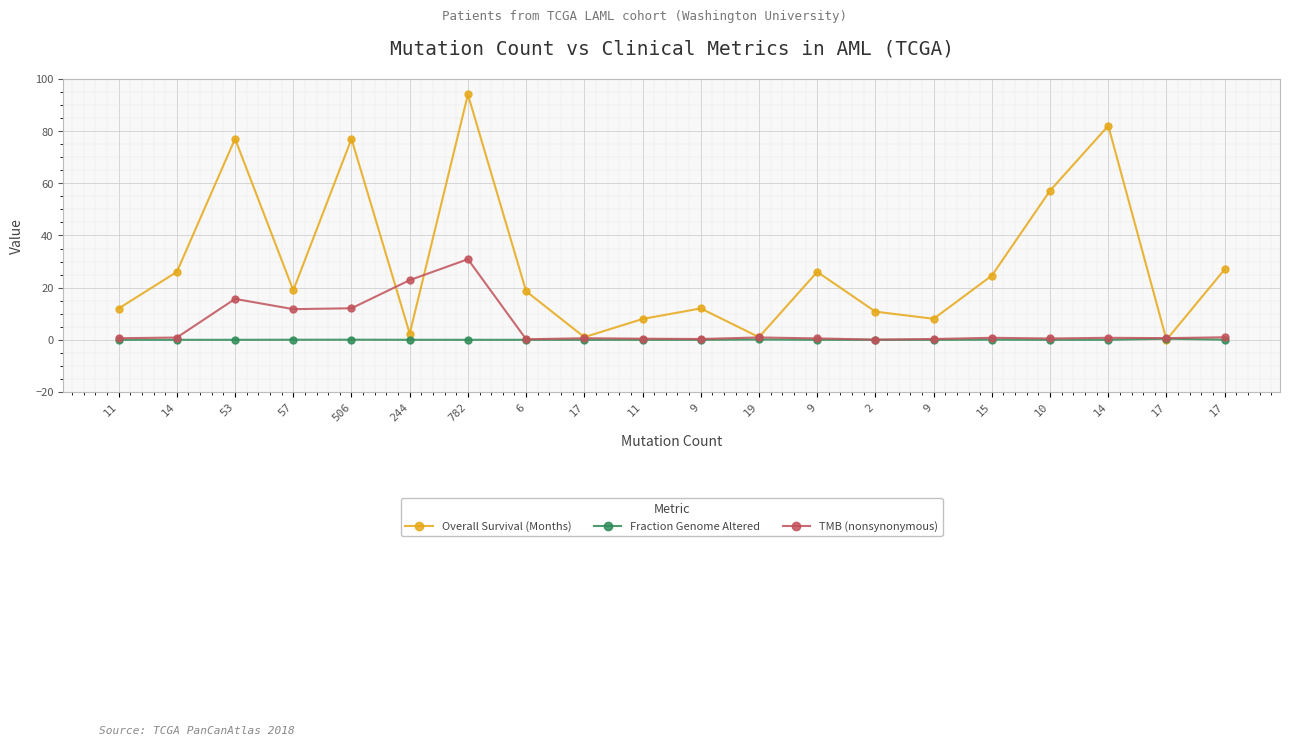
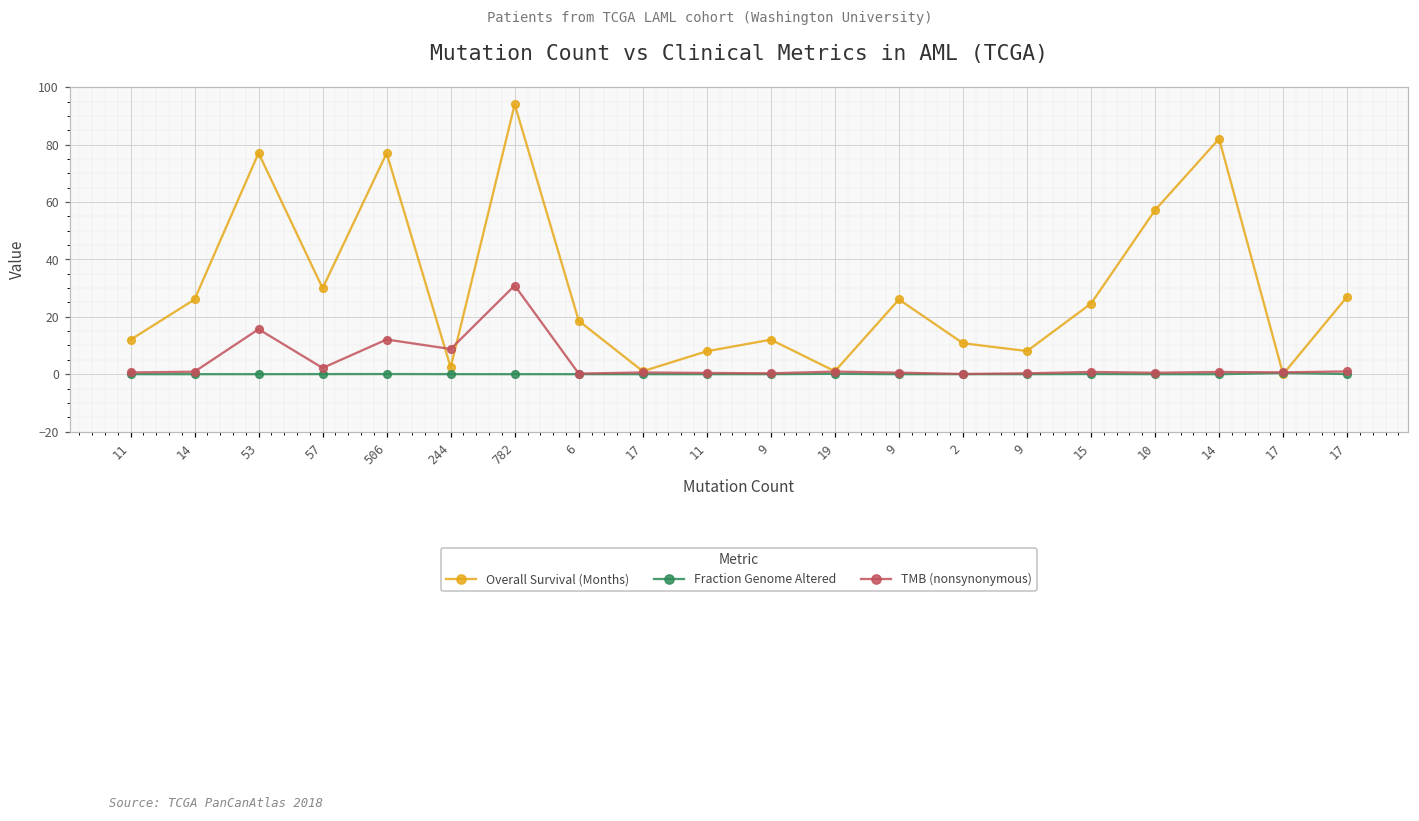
Overall Survival (Months), 57: 19 -> 30
TMB (nonsynonymous), 57: 12 -> 2
TMB (nonsynonymous), 244: 23 -> 9
